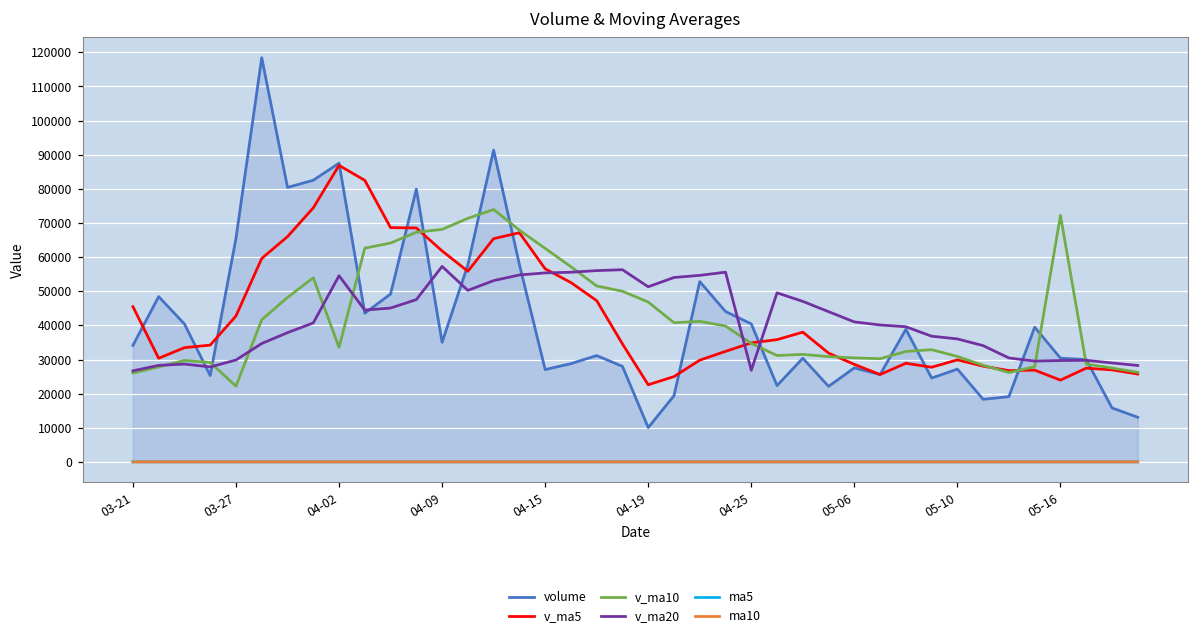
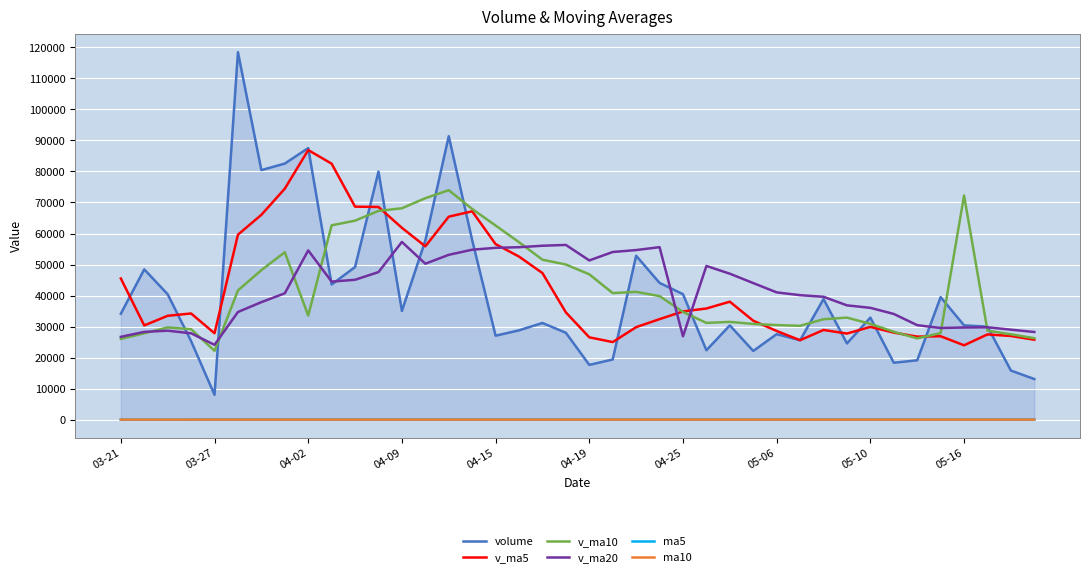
volume, 03-27: 66000 -> 8000
v_ma5, 03-27: 43000 -> 28000
v_ma20, 03-27: 30000 -> 24000
volume, 04-19: 10000 -> 18000
v_ma5, 04-19: 23000 -> 27000
volume, 05-10: 27000 -> 33000
